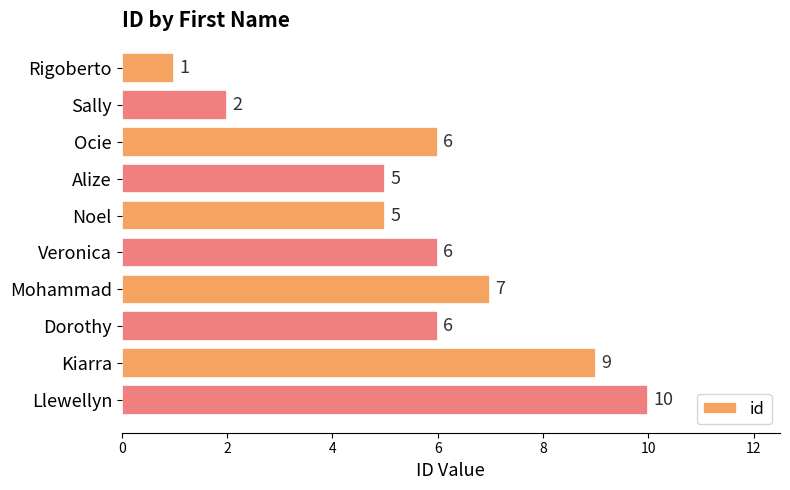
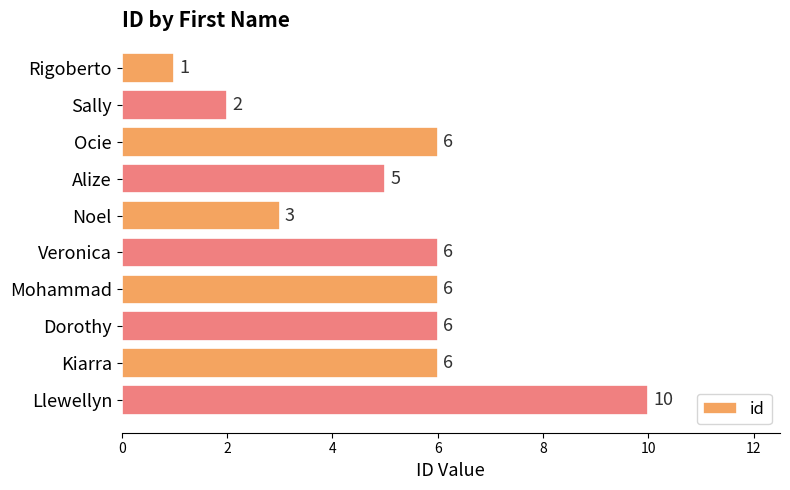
Noel: 5 -> 3
Mohammad: 7 -> 6
Kiarra: 9 -> 6
